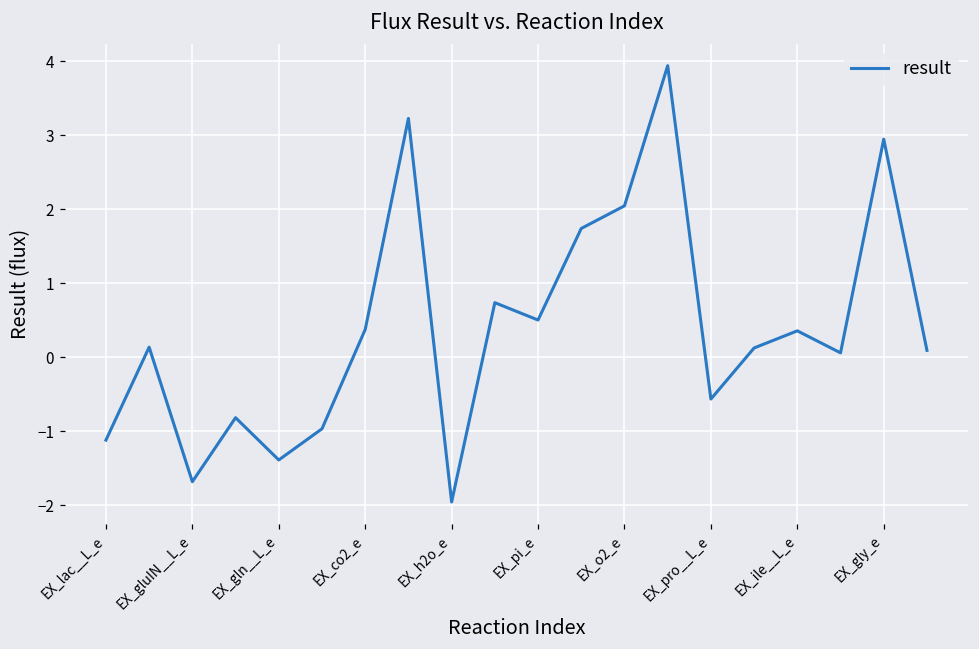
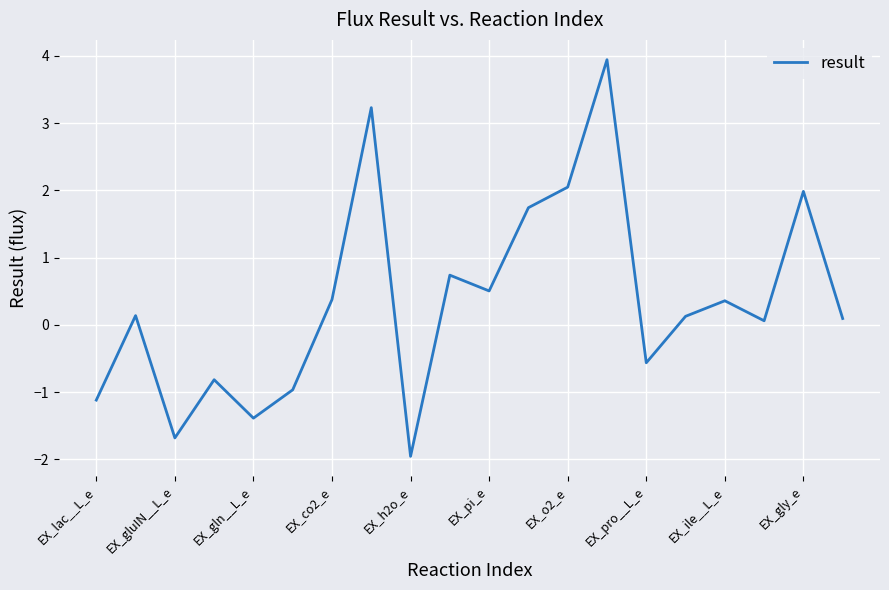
EX_gly_e: 2.9 -> 2.0
